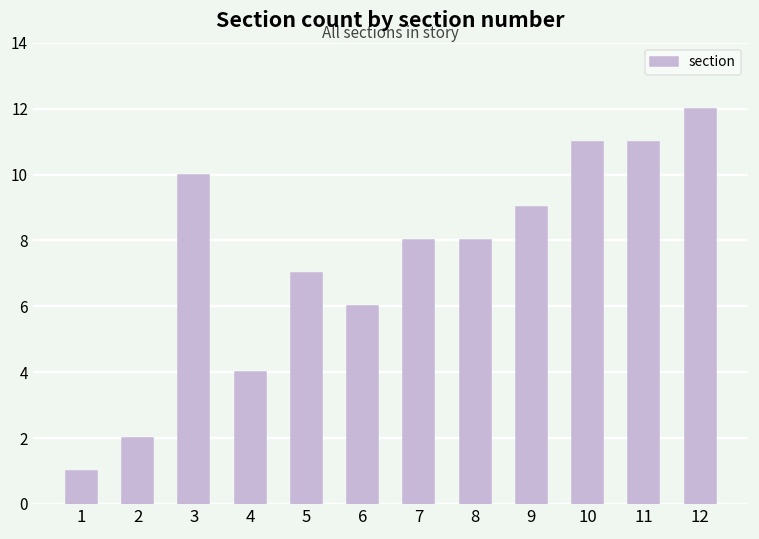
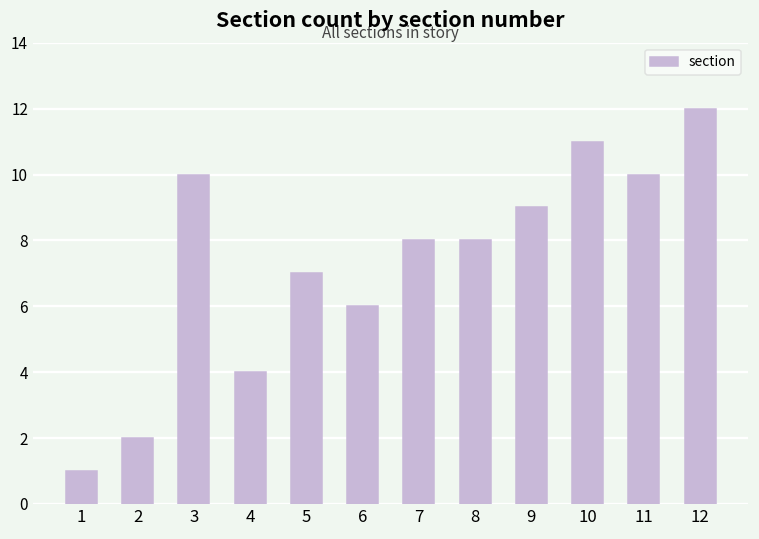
11: 11 -> 10
